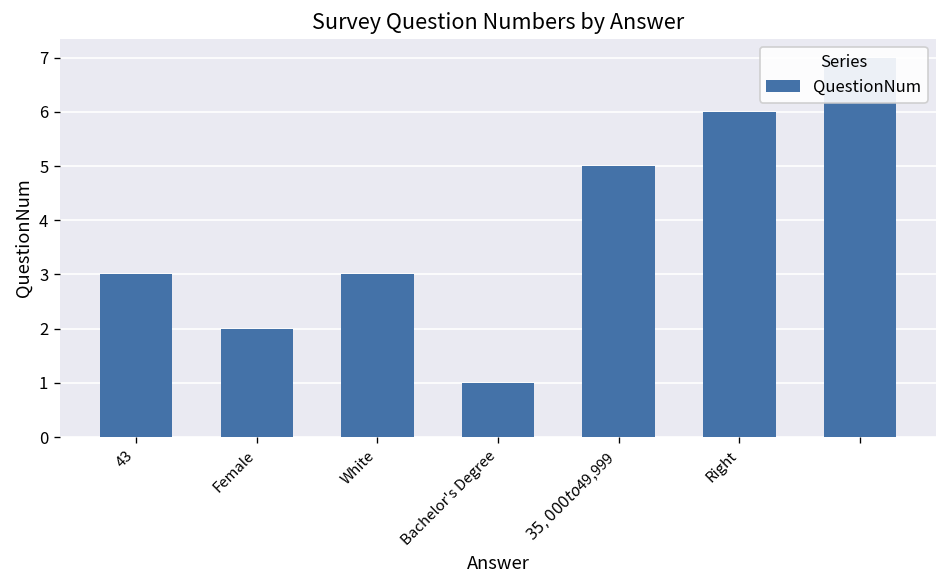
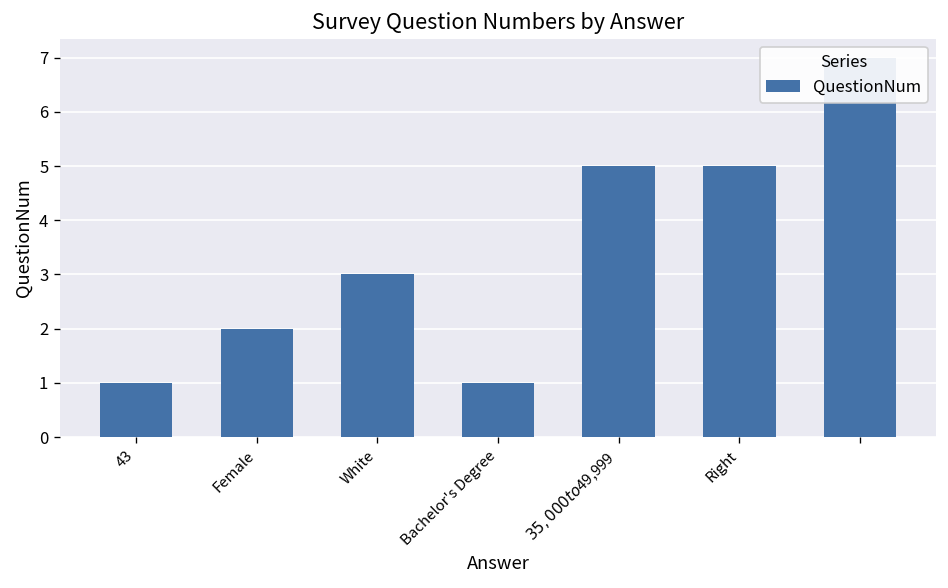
43: 3 -> 1
Right: 6 -> 5
